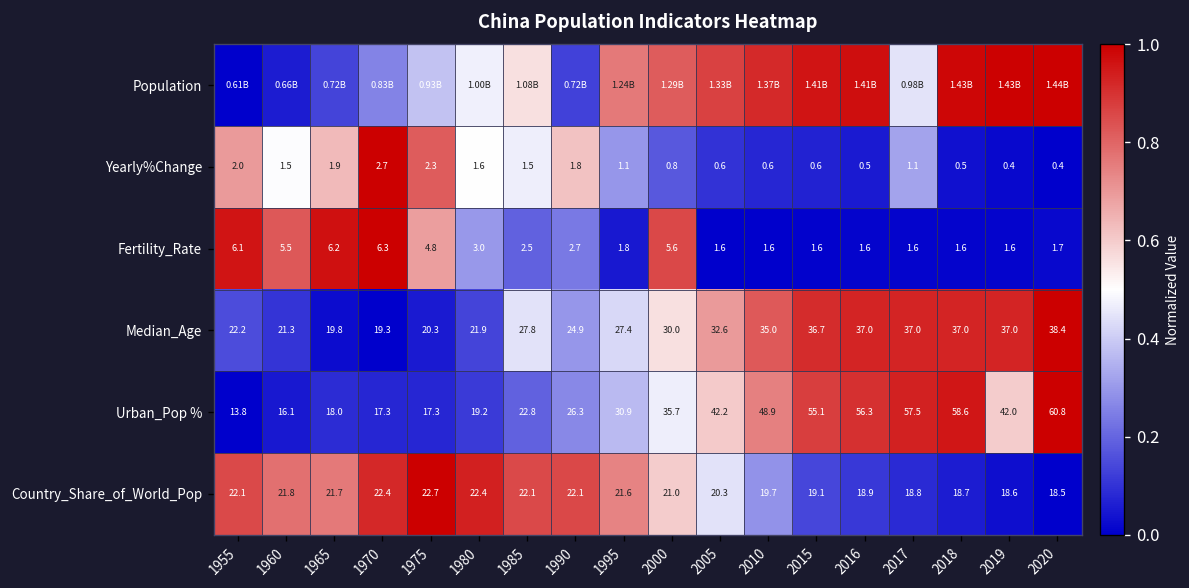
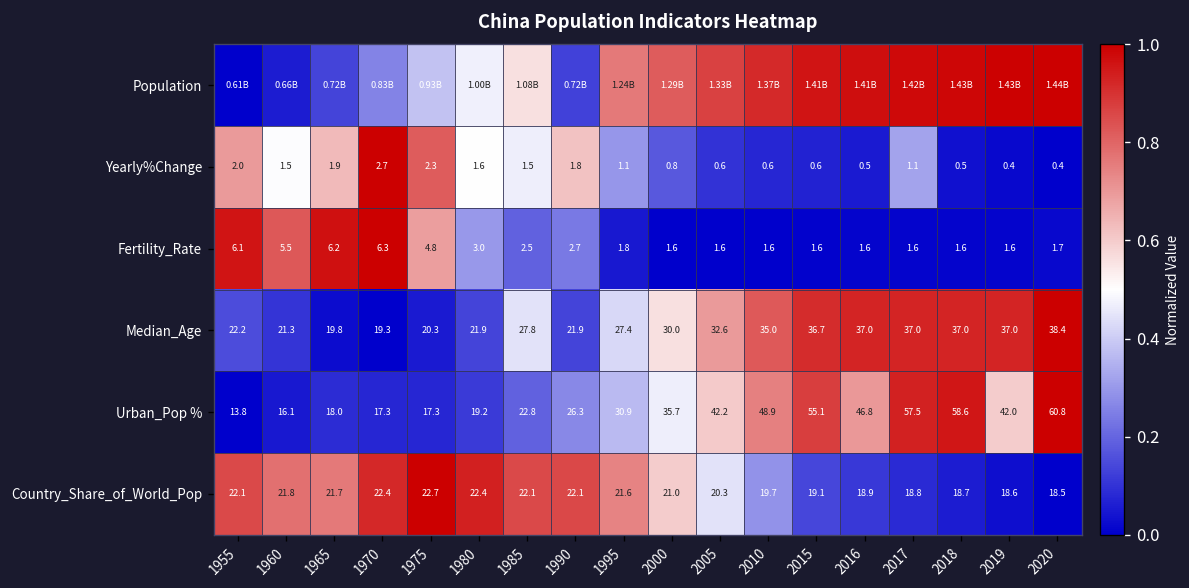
Population, 2017: 0.98B -> 1.42B
Fertility_Rate, 2000: 5.6 -> 1.6
Median_Age, 1990: 24.9 -> 21.9
Urban_Pop %, 2016: 56.3 -> 46.8
